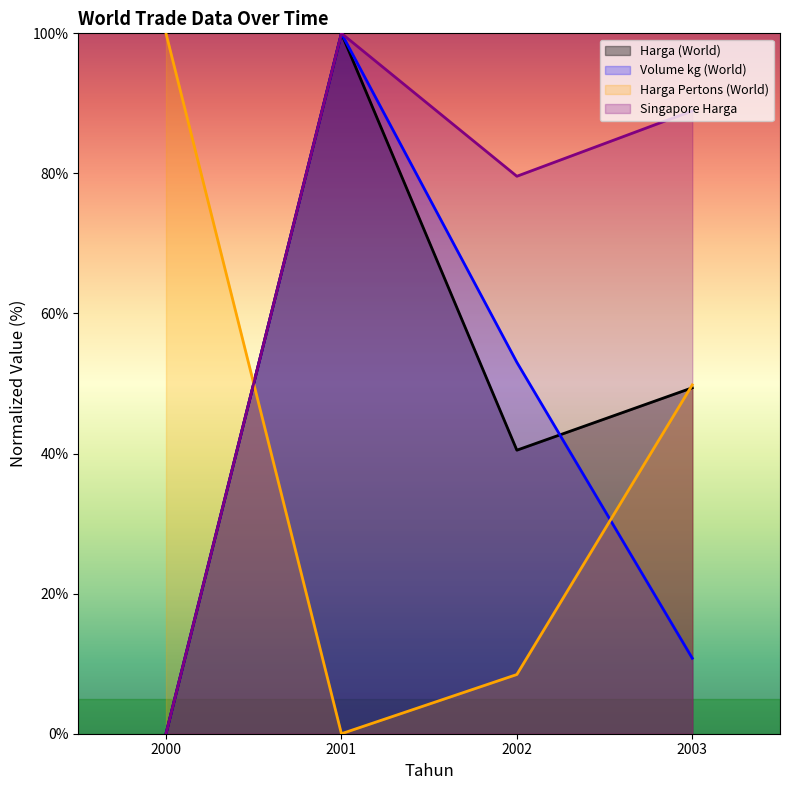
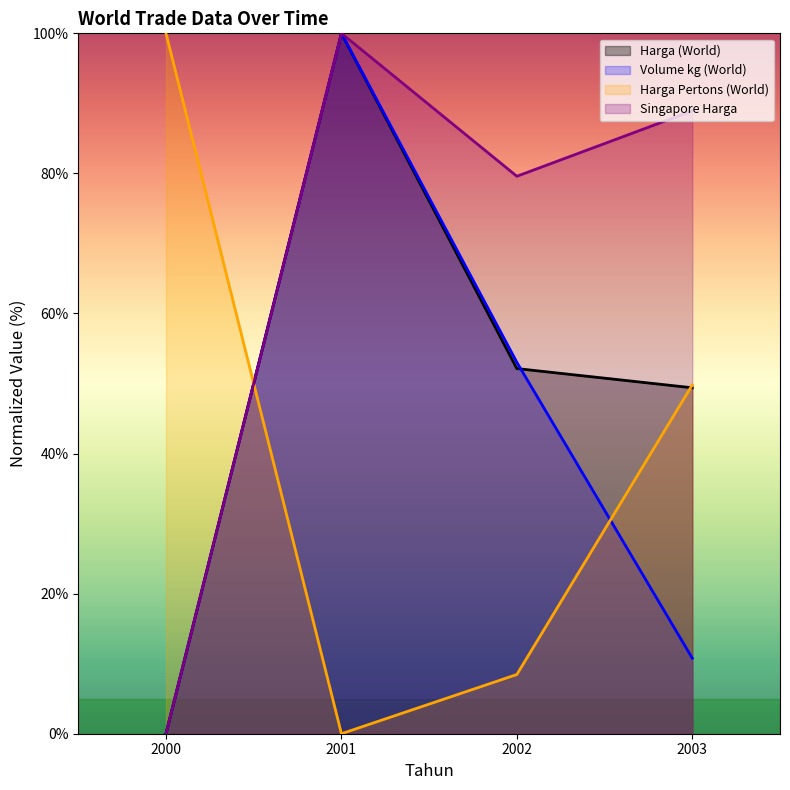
Harga (World), 2002: 40% -> 52%
